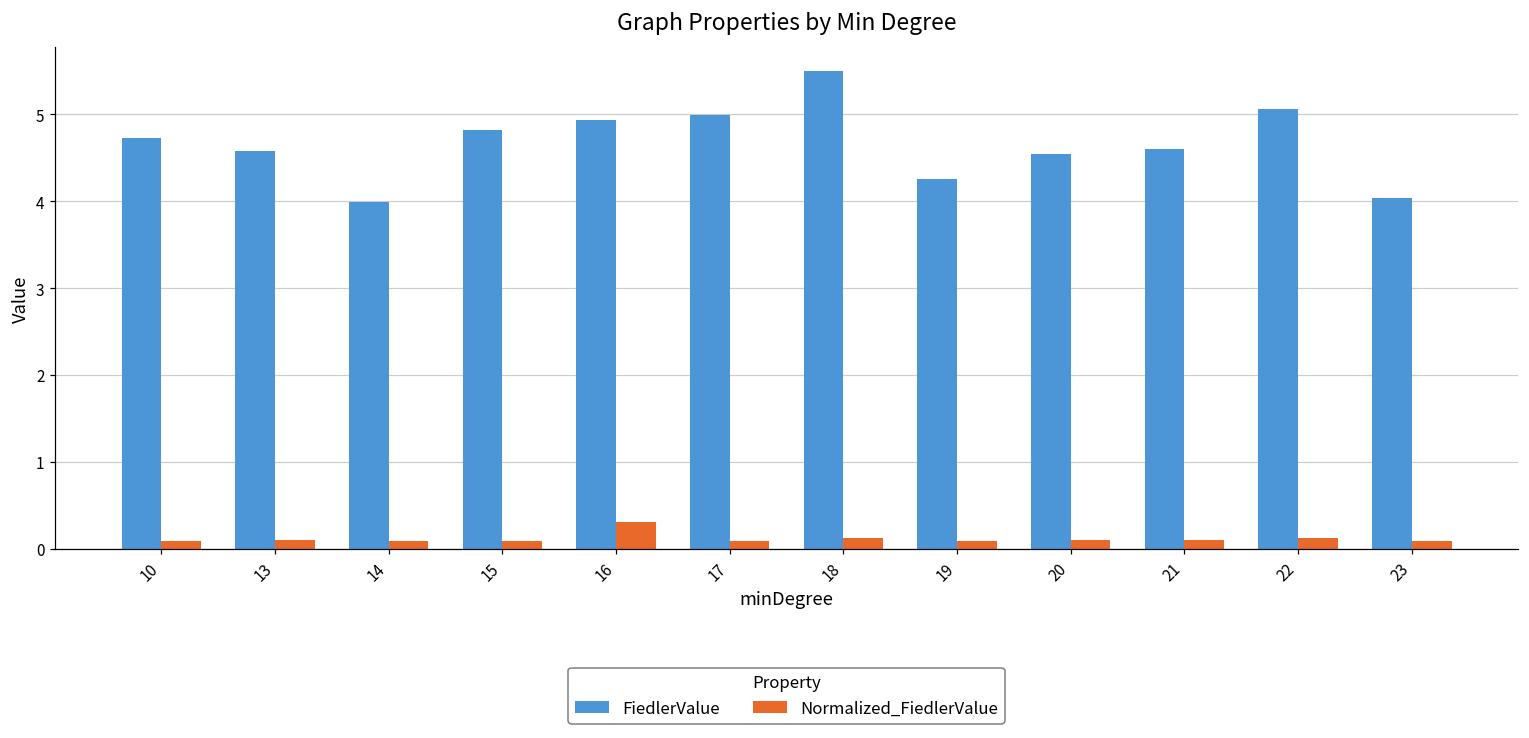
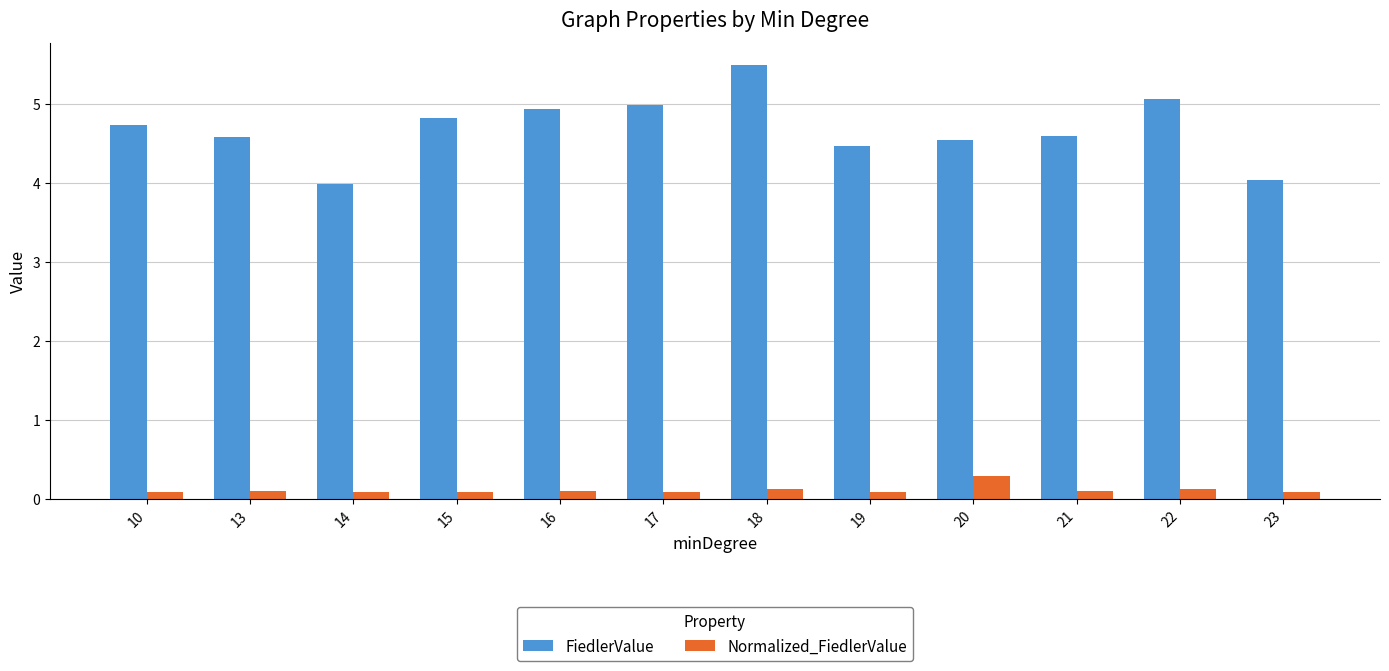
Normalized_FiedlerValue, 16: 0.3 -> 0.1
FiedlerValue, 19: 4.3 -> 4.5
Normalized_FiedlerValue, 20: 0.1 -> 0.3
